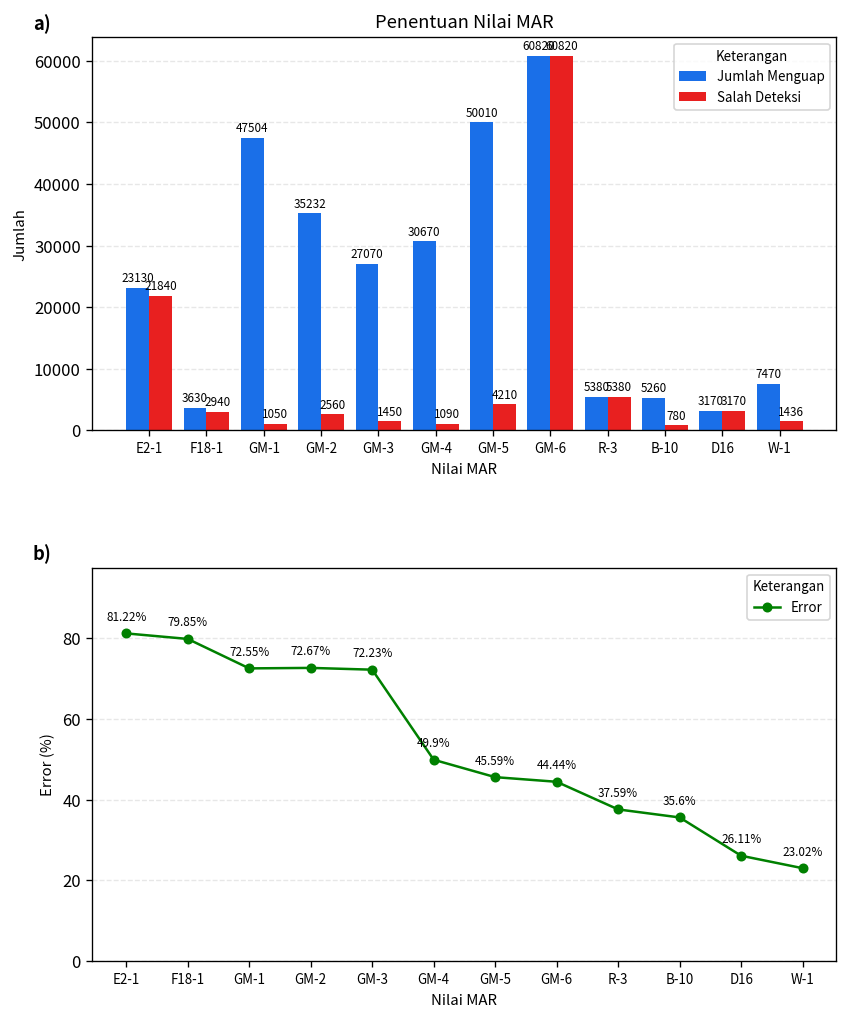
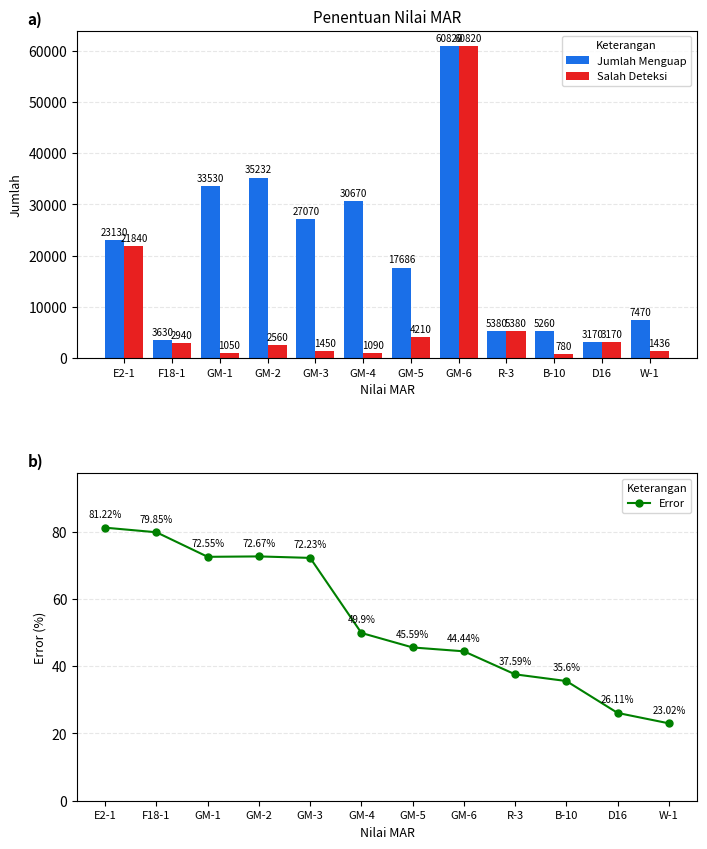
Penentuan Nilai MAR, Jumlah Menguap, GM-1: 47504 -> 33530
Penentuan Nilai MAR, Jumlah Menguap, GM-5: 50010 -> 17686
